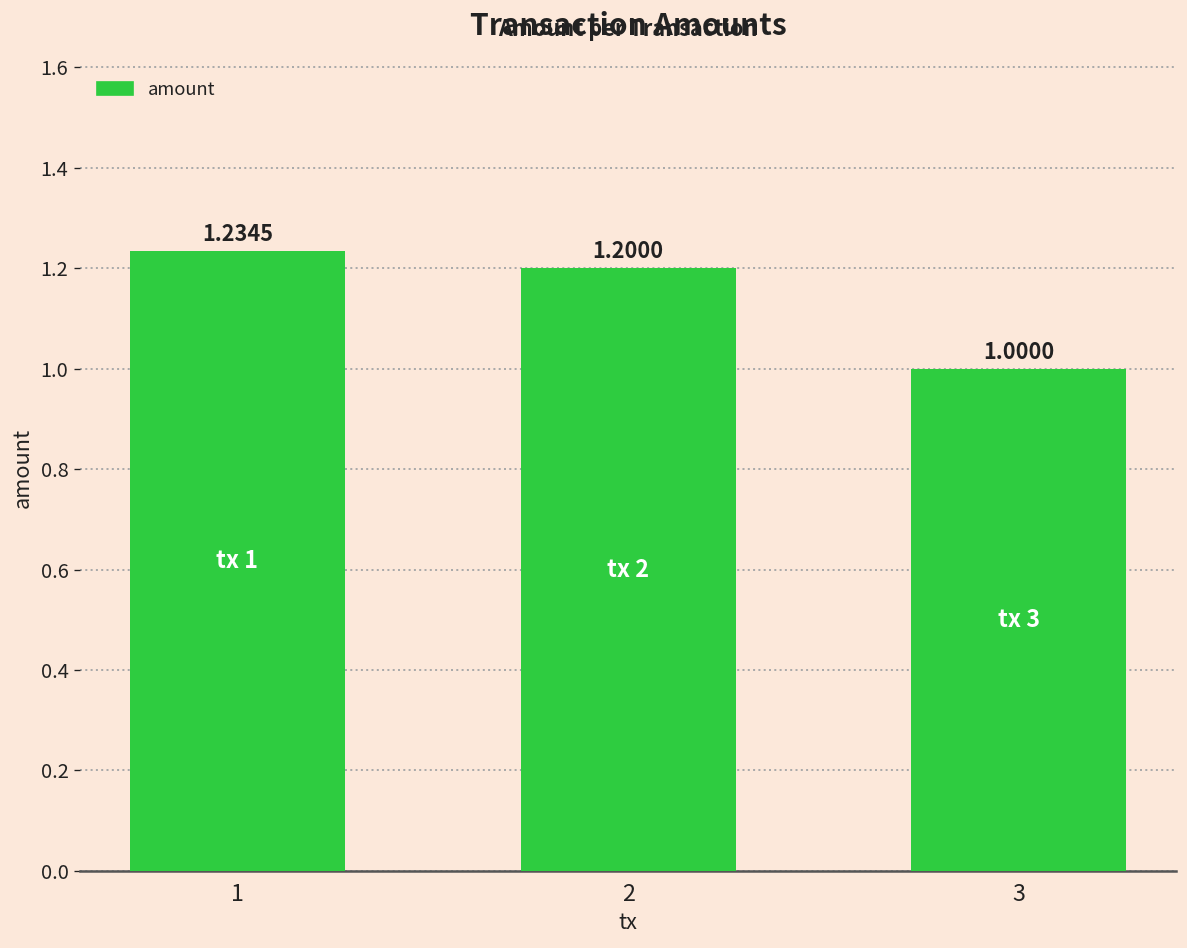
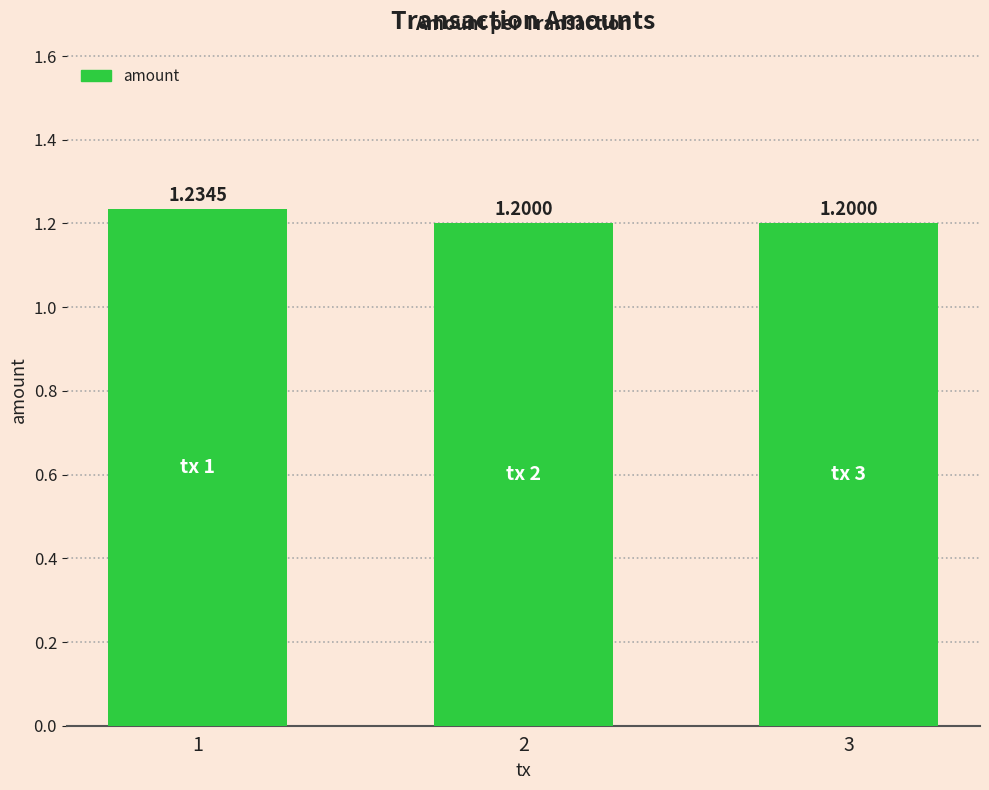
3: 1.0000 -> 1.2000
